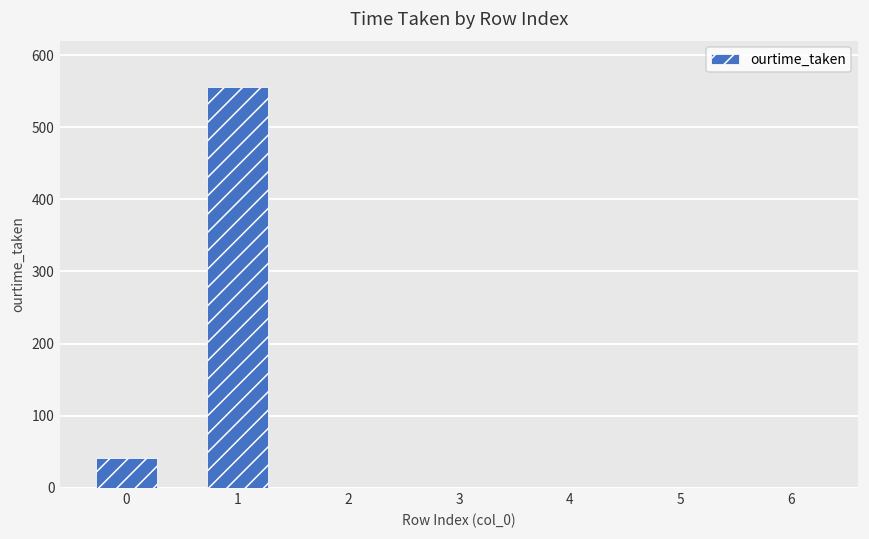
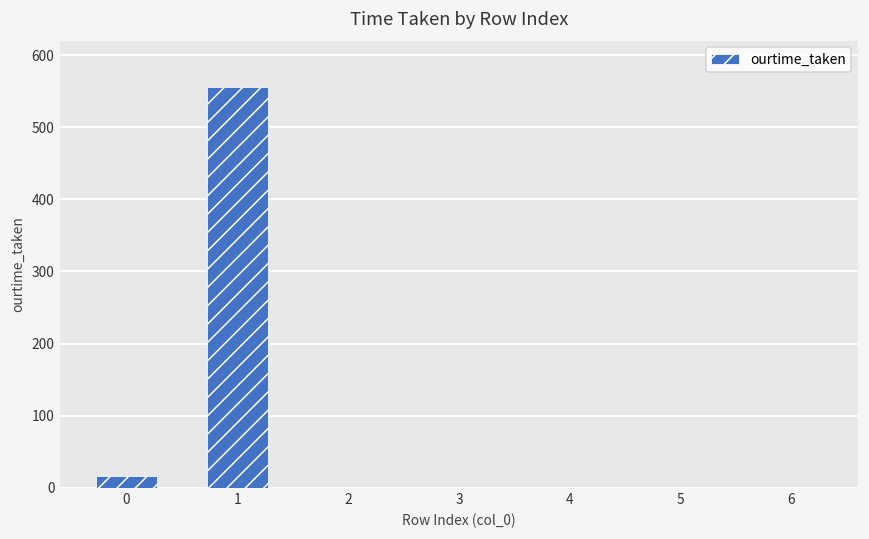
0: 40 -> 20
